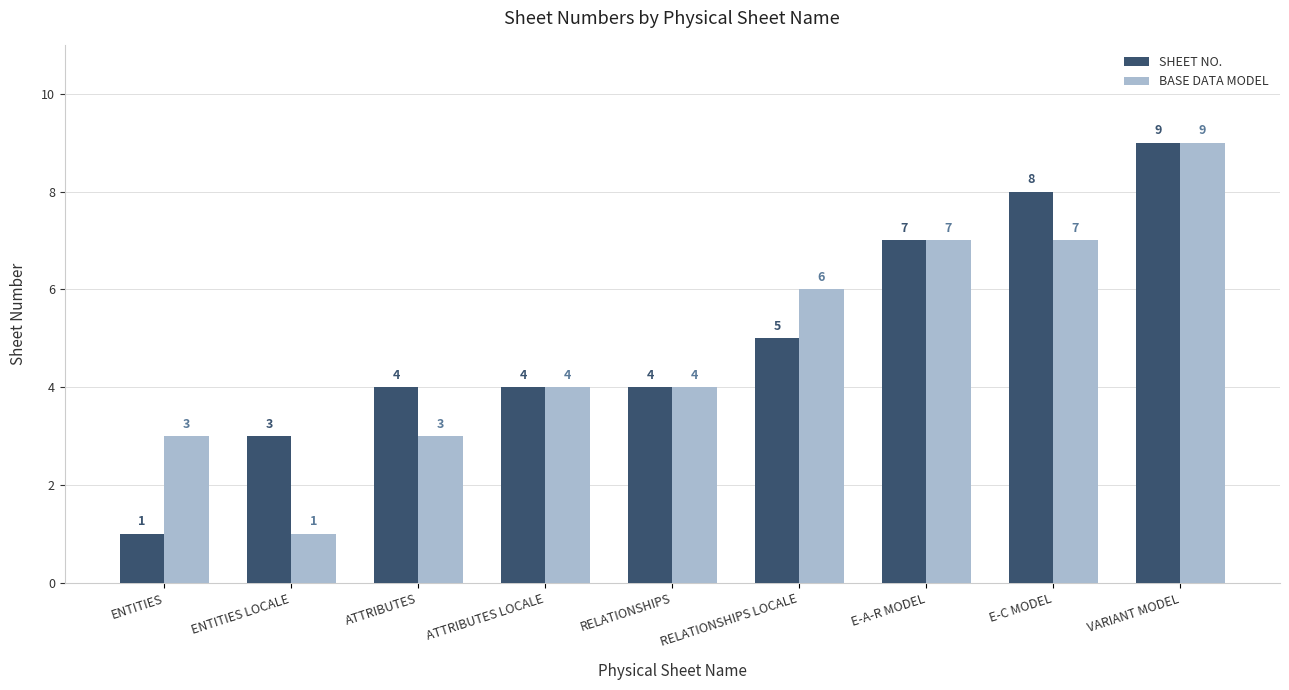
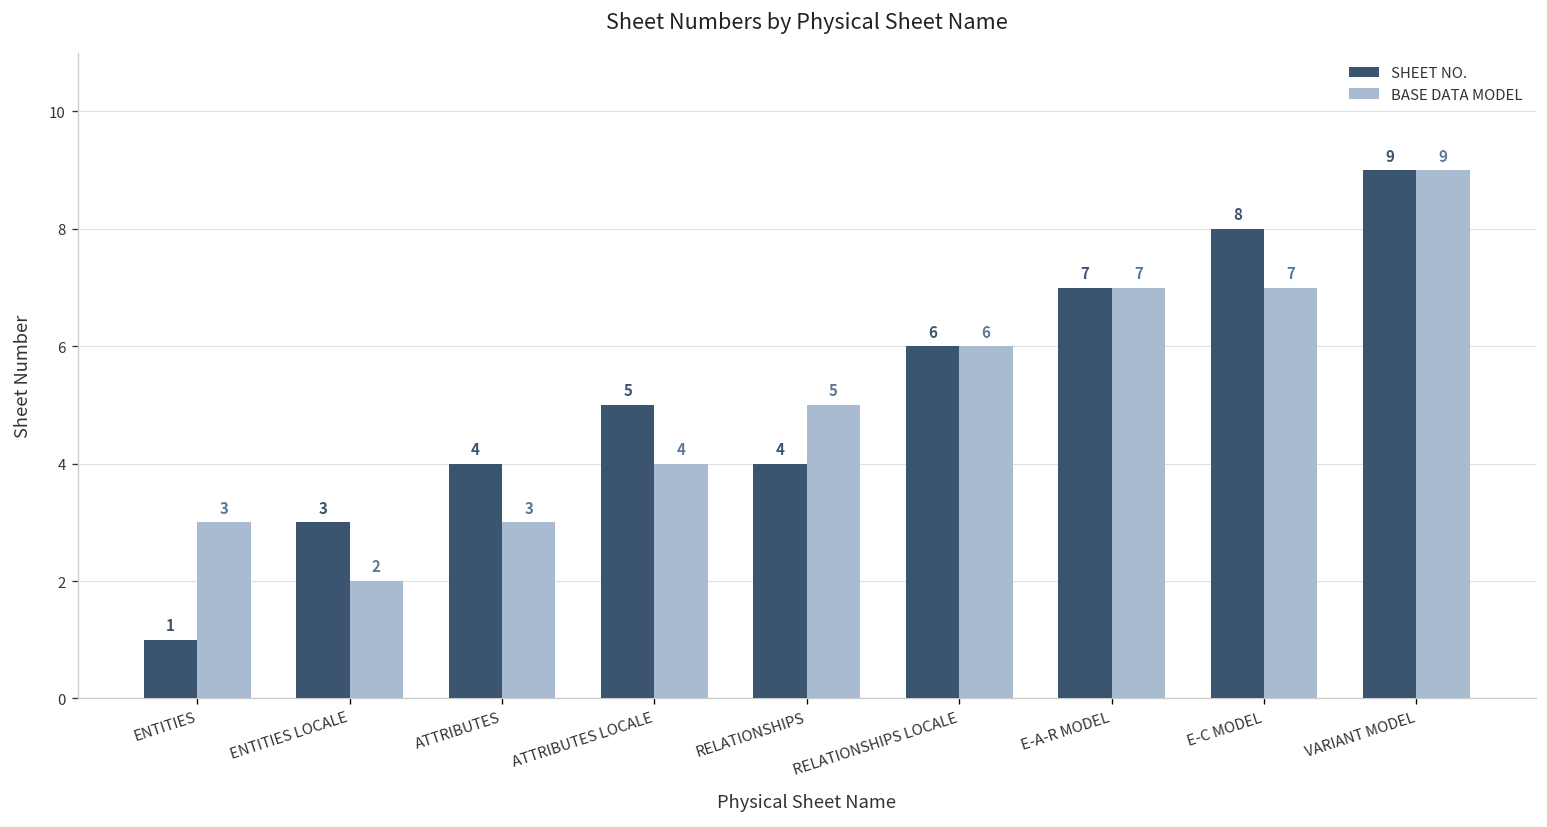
BASE DATA MODEL, ENTITIES LOCALE: 1 -> 2
SHEET NO., ATTRIBUTES LOCALE: 4 -> 5
BASE DATA MODEL, RELATIONSHIPS: 4 -> 5
SHEET NO., RELATIONSHIPS LOCALE: 5 -> 6
